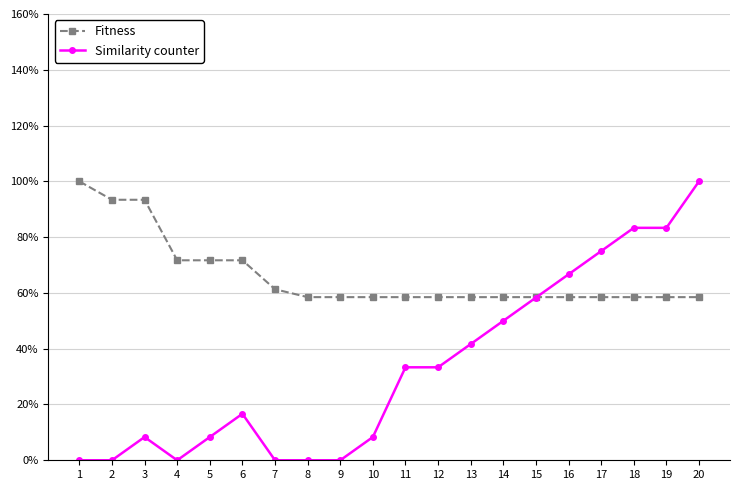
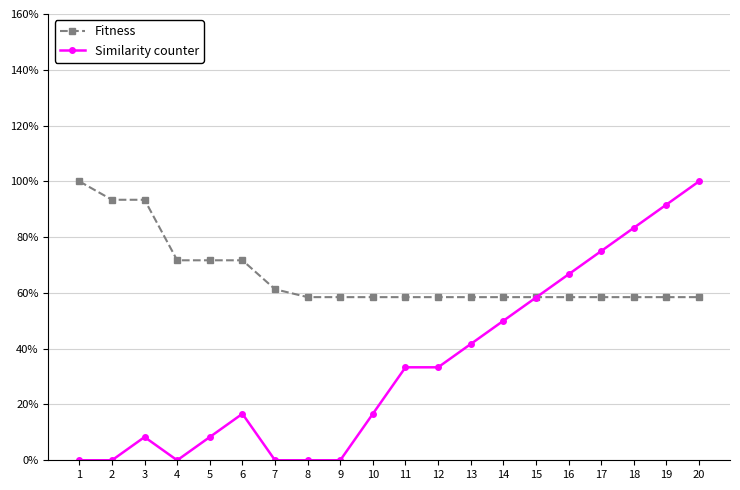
Similarity counter, 10: 8% -> 17%
Similarity counter, 19: 83% -> 92%
